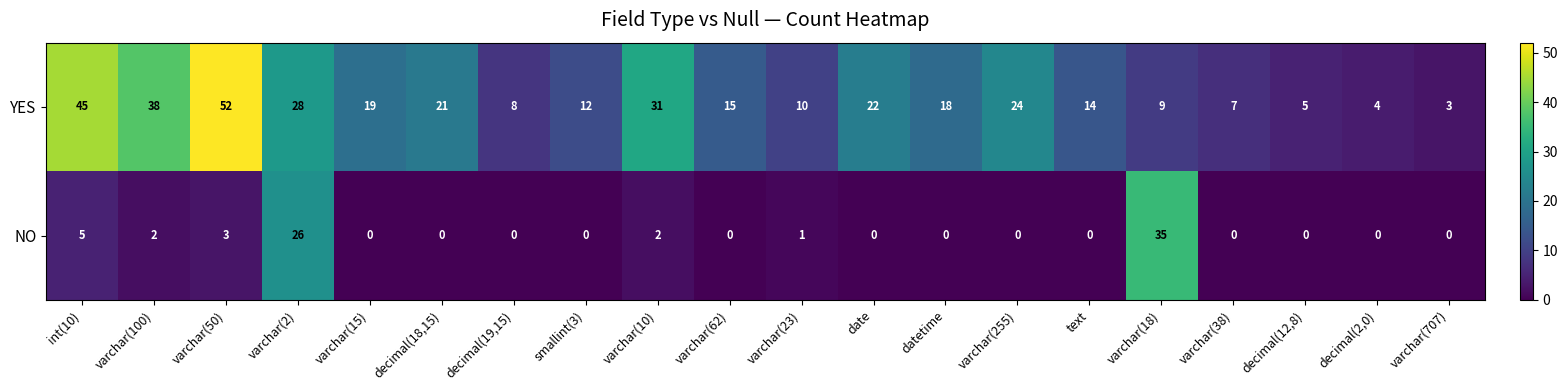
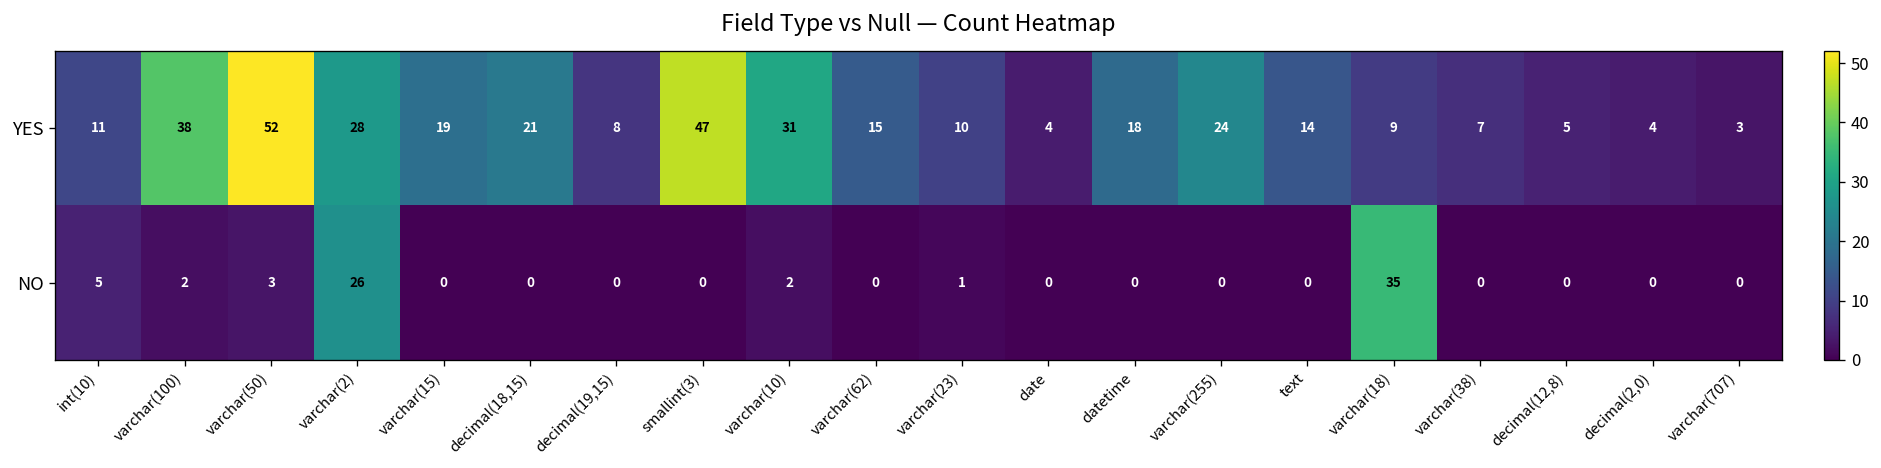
YES, int(10): 45 -> 11
YES, smallint(3): 12 -> 47
YES, date: 22 -> 4
